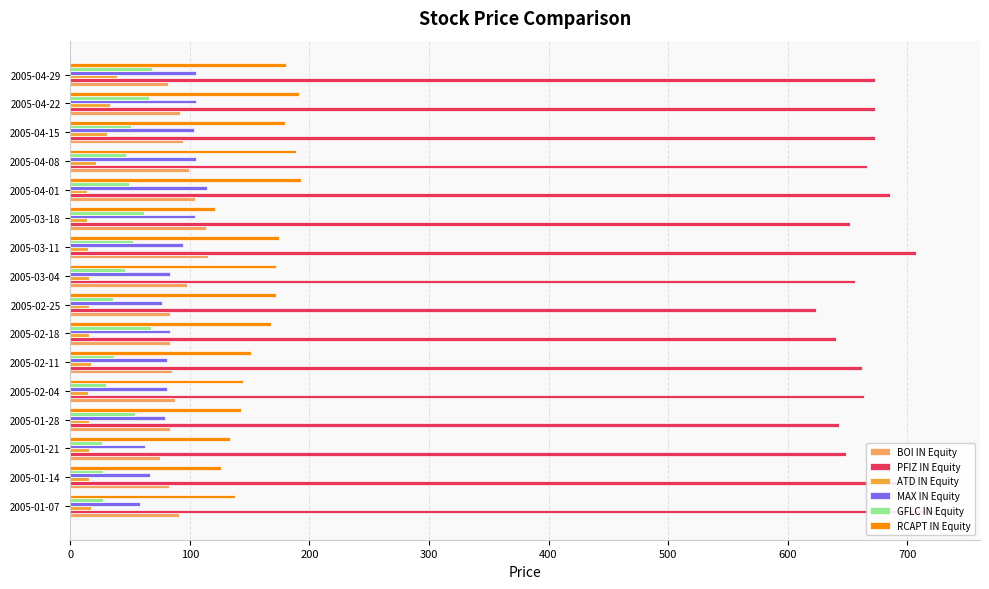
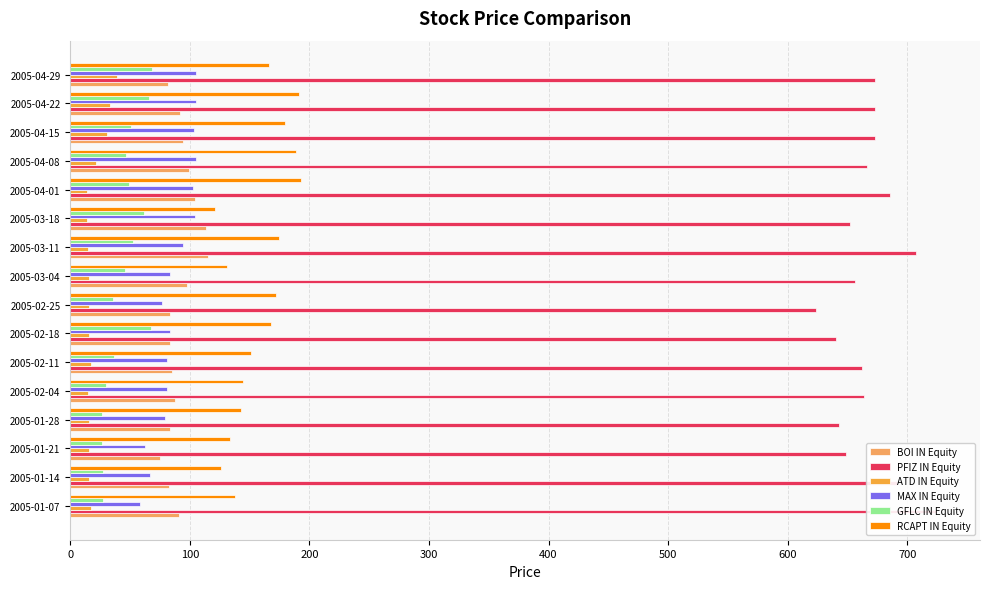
RCAPT IN Equity, 2005-04-29: 181 -> 166
MAX IN Equity, 2005-04-01: 114 -> 103
RCAPT IN Equity, 2005-03-04: 172 -> 131
GFLC IN Equity, 2005-01-28: 54 -> 26
